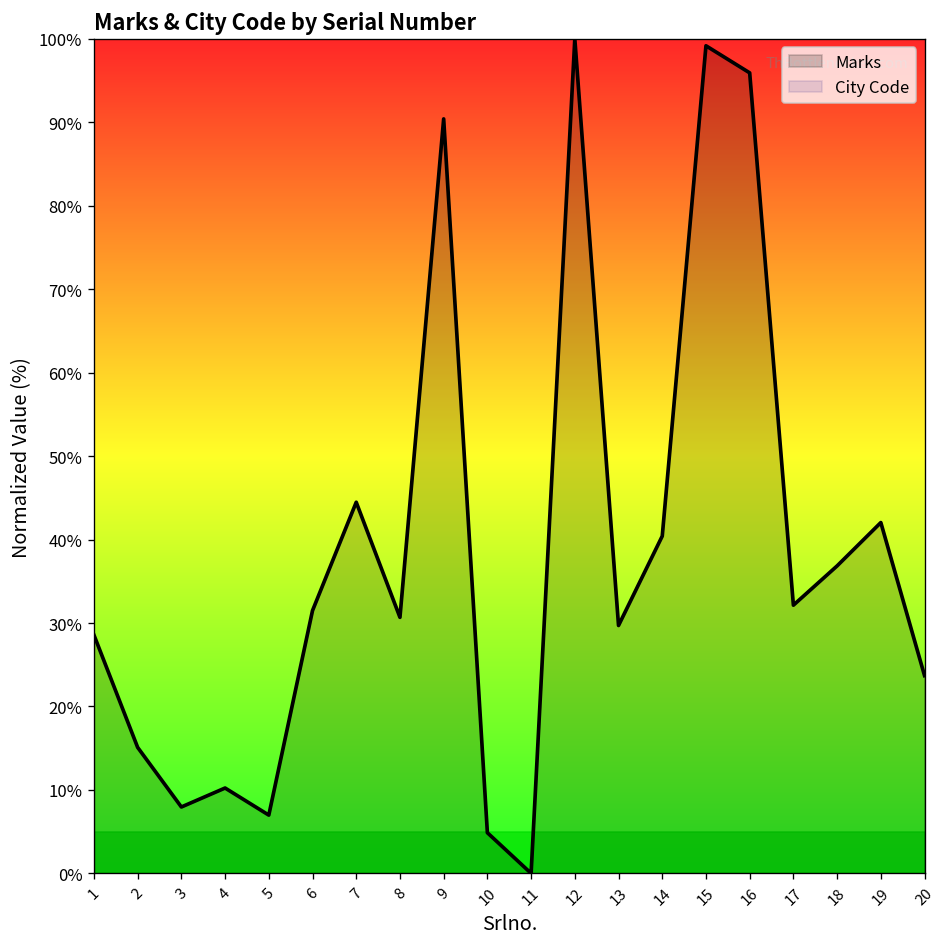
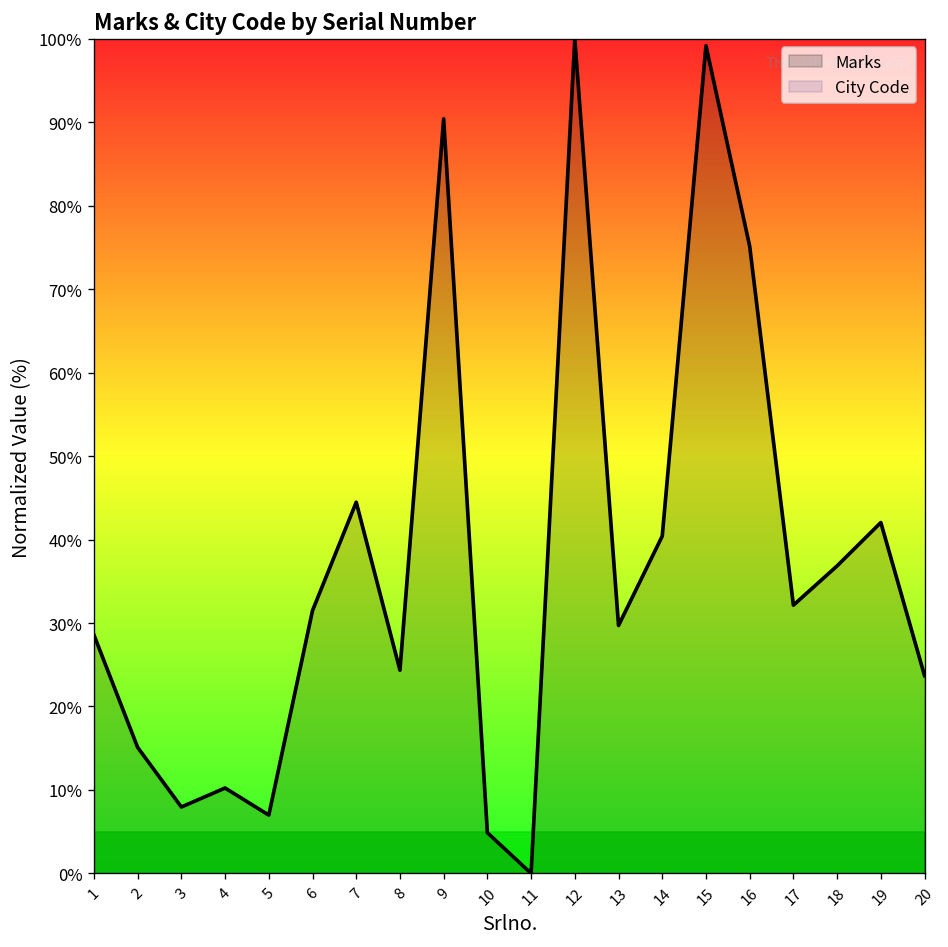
8: 31% -> 24%
16: 96% -> 75%
